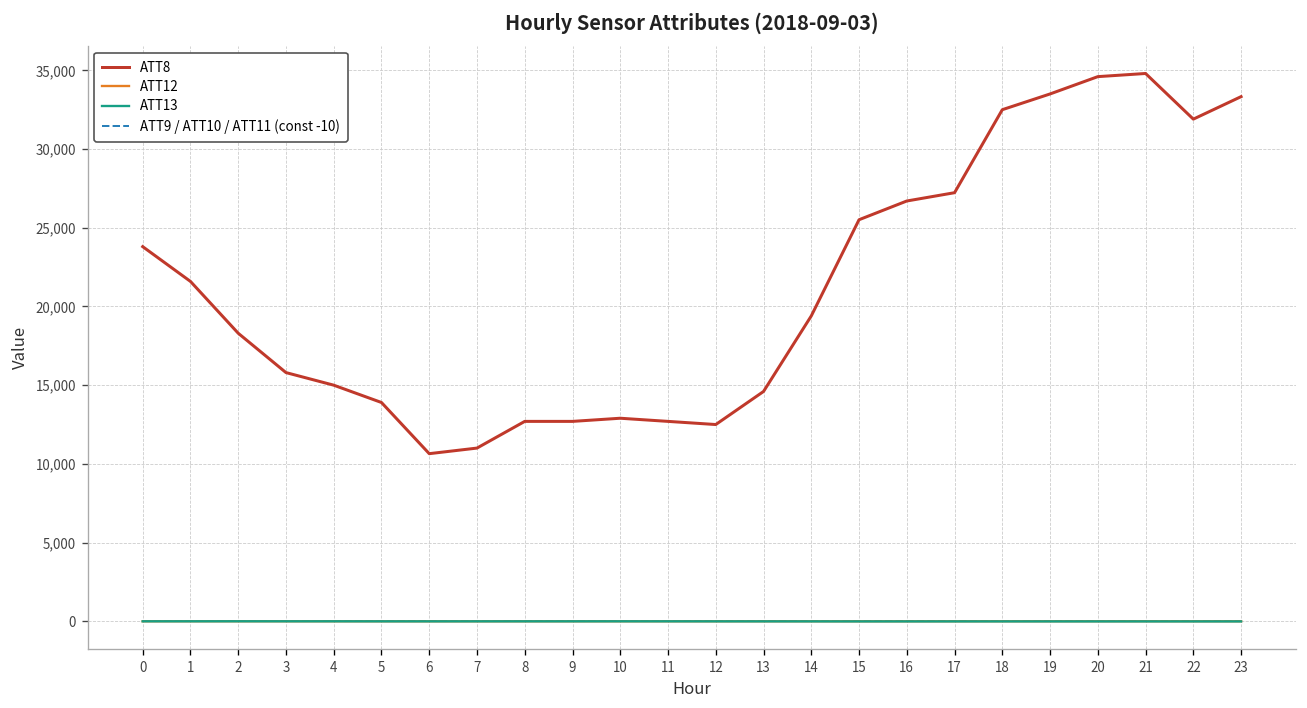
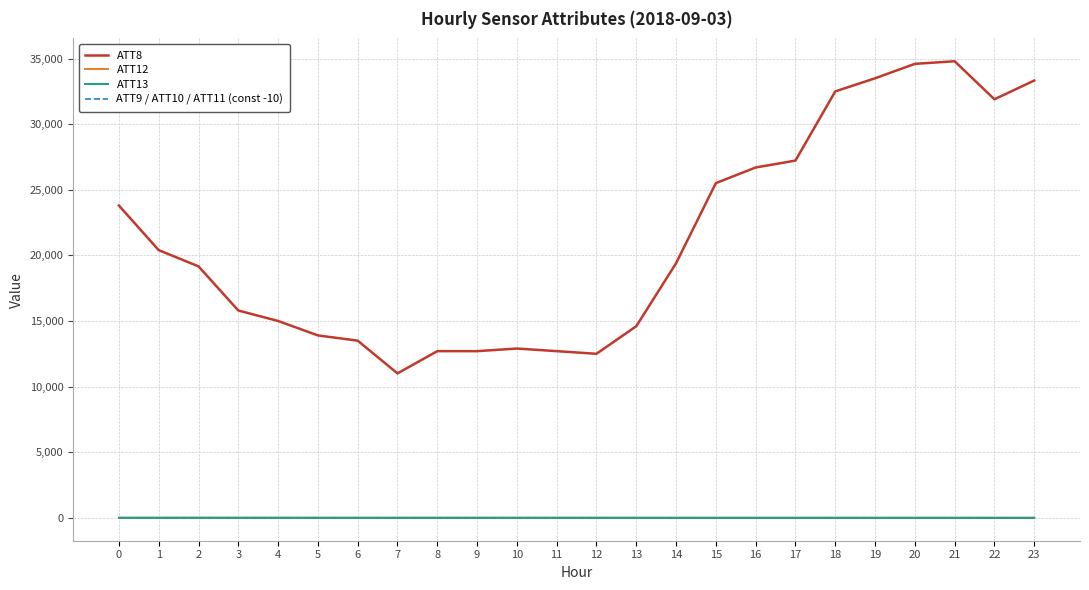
ATT8, 1: 21,600 -> 20,400
ATT8, 2: 18,300 -> 19,200
ATT8, 6: 10,600 -> 13,500
